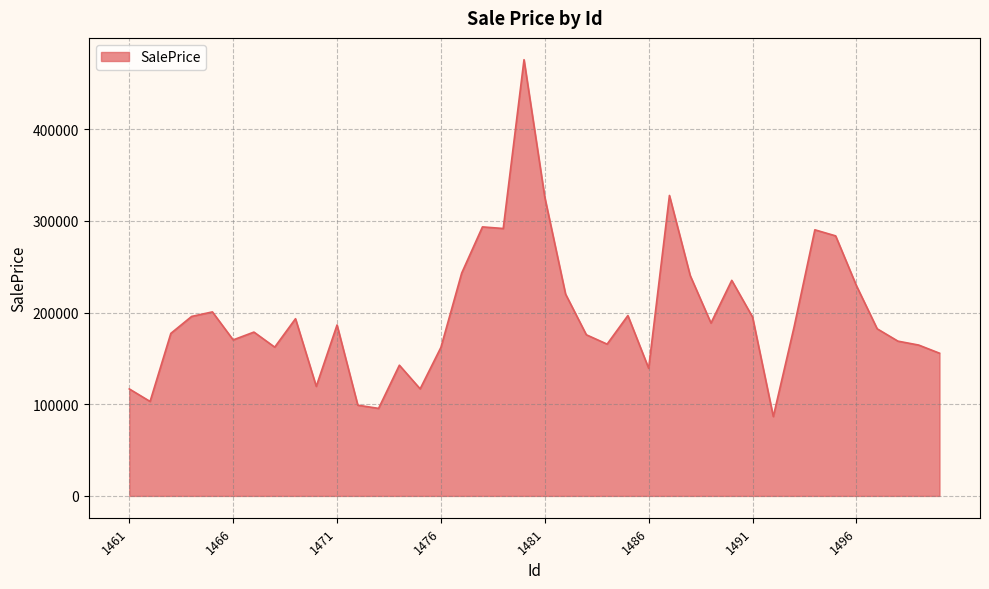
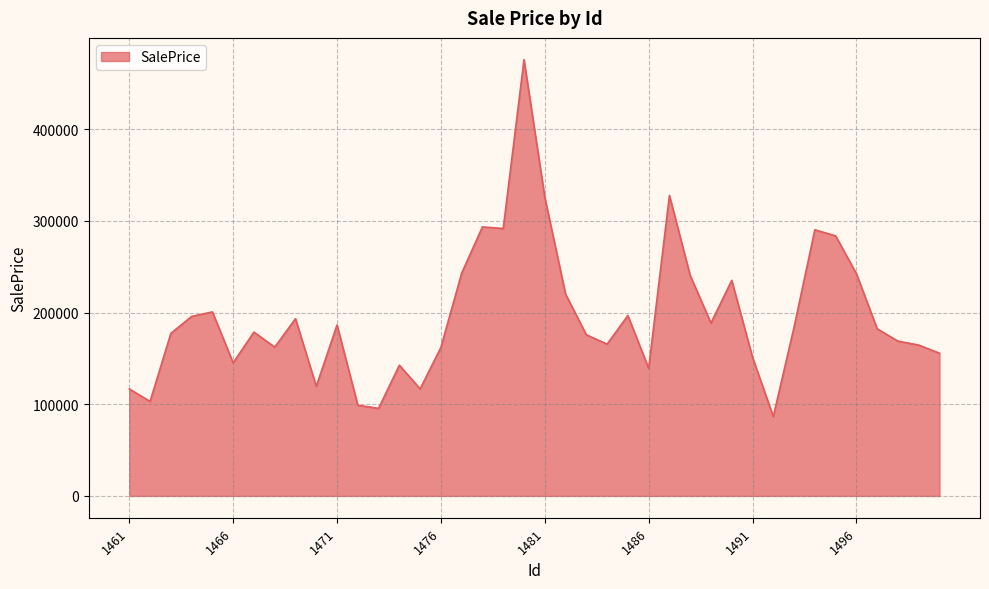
1466: 170000 -> 150000
1491: 200000 -> 150000
1496: 230000 -> 240000
